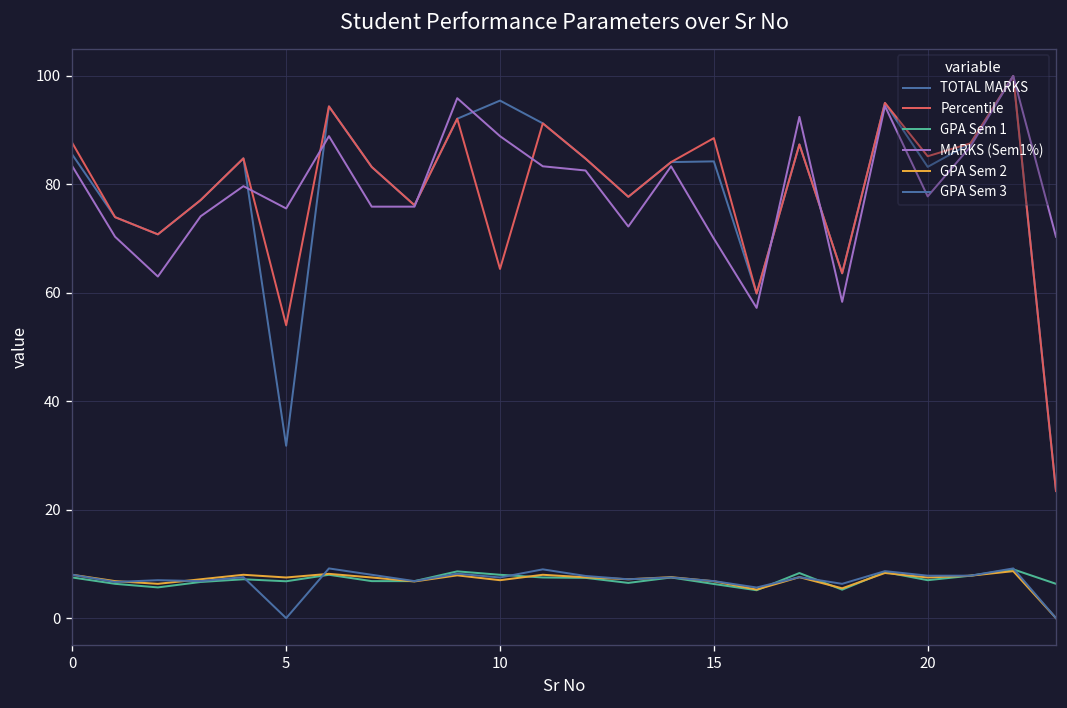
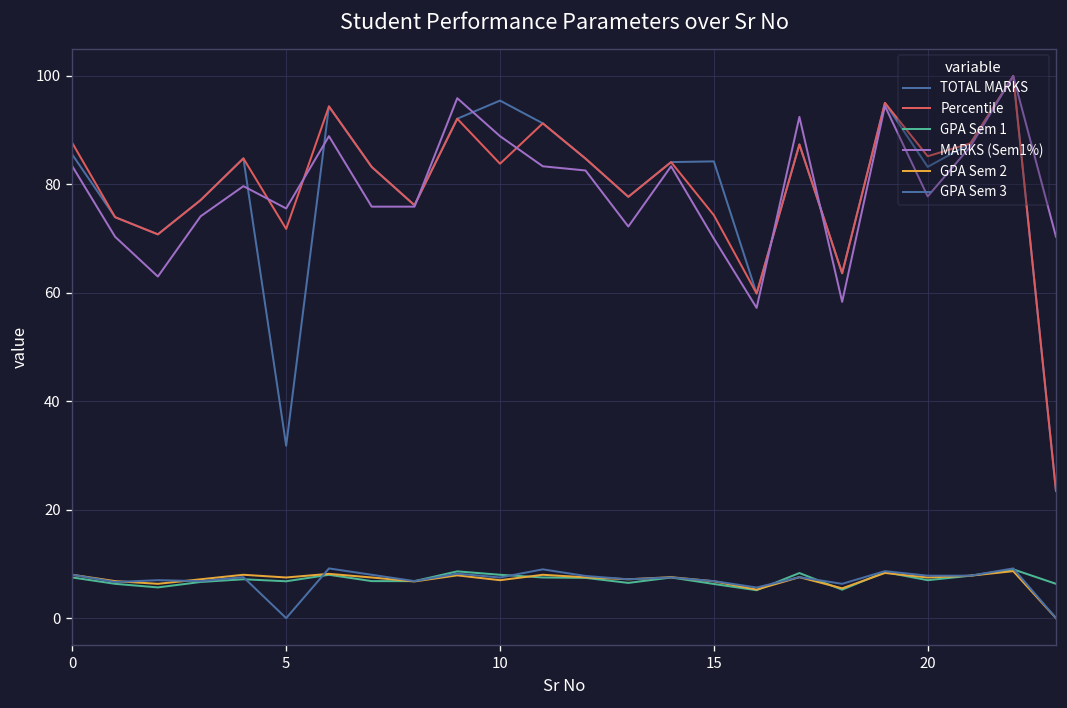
Percentile, 5: 54 -> 72
Percentile, 10: 64 -> 84
Percentile, 15: 89 -> 74
